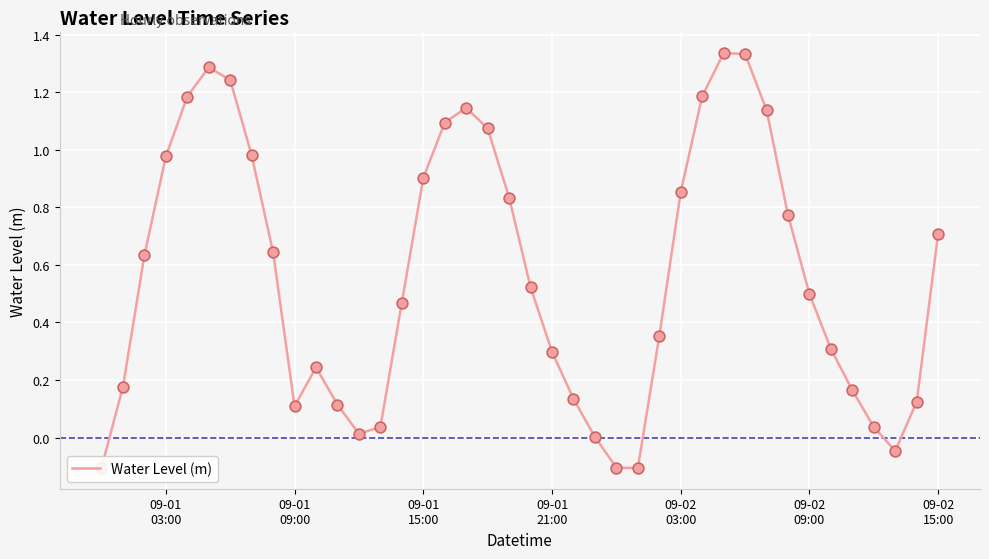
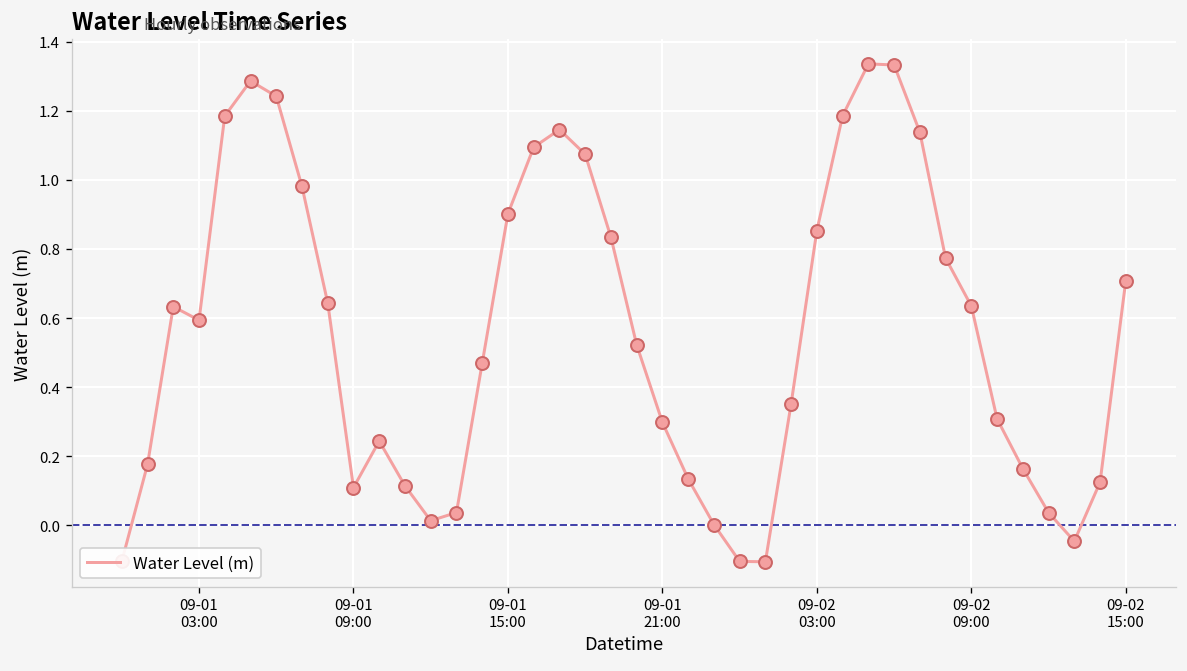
09-01 03:00: 0.98 -> 0.59
09-02 09:00: 0.50 -> 0.63
